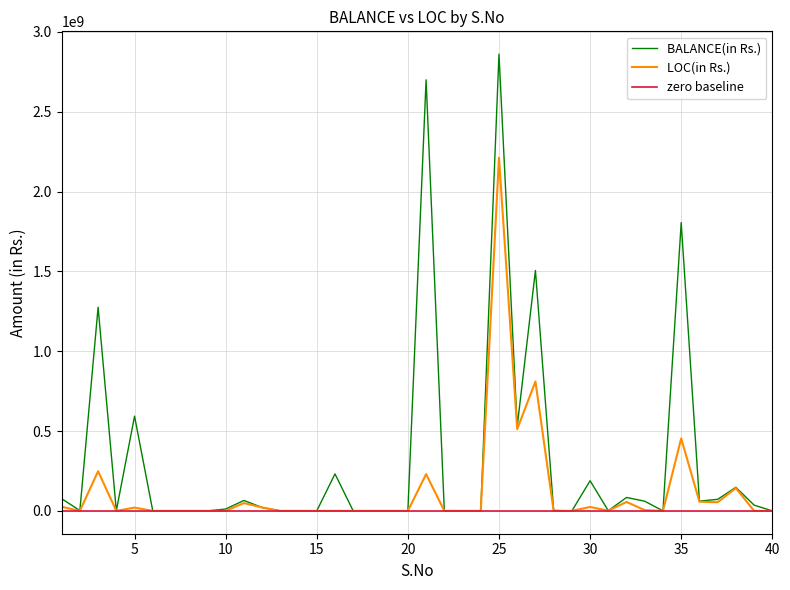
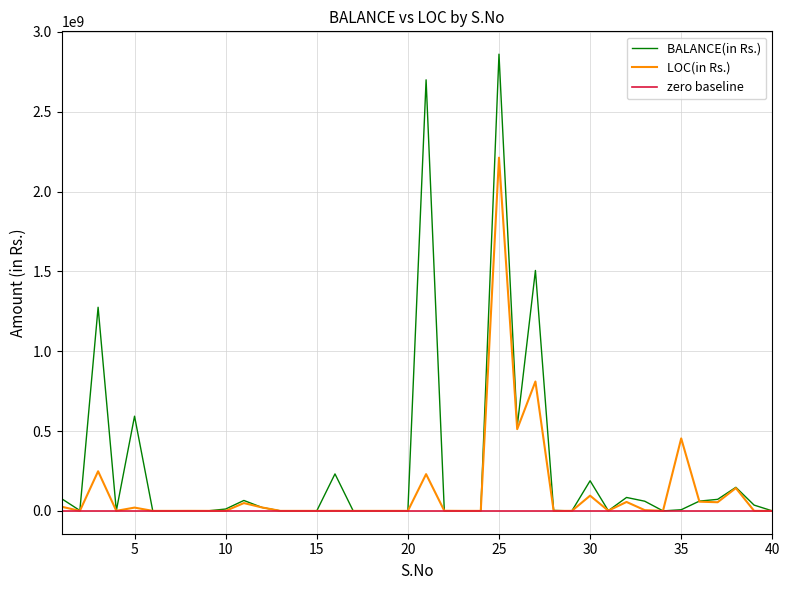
LOC(in Rs.), 30: 20000000 -> 100000000
BALANCE(in Rs.), 35: 1810000000 -> 10000000
